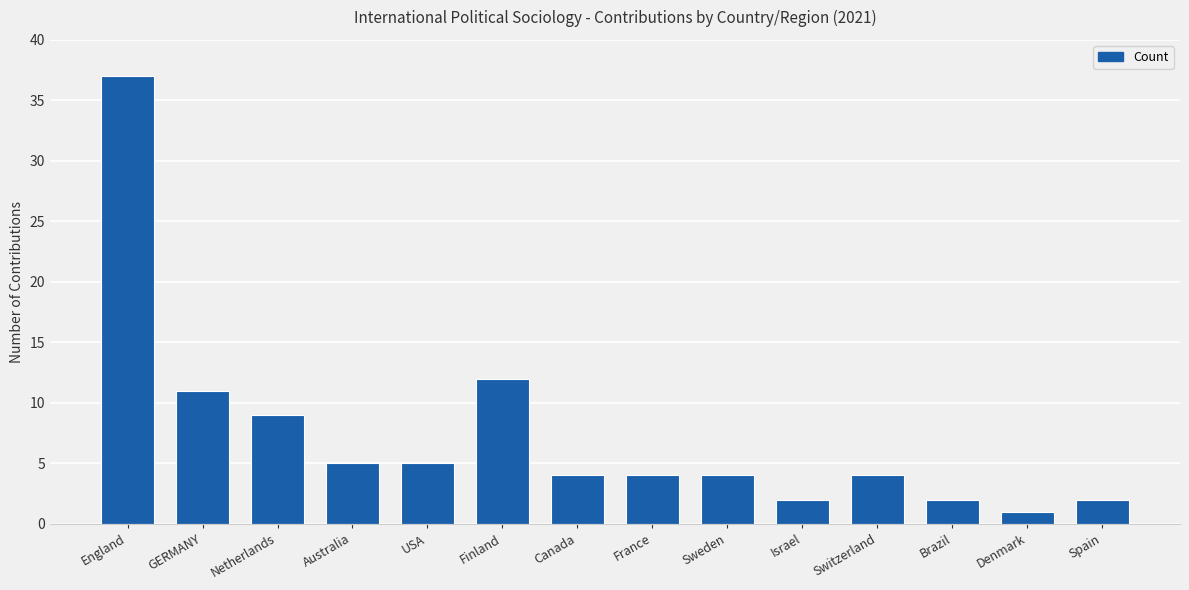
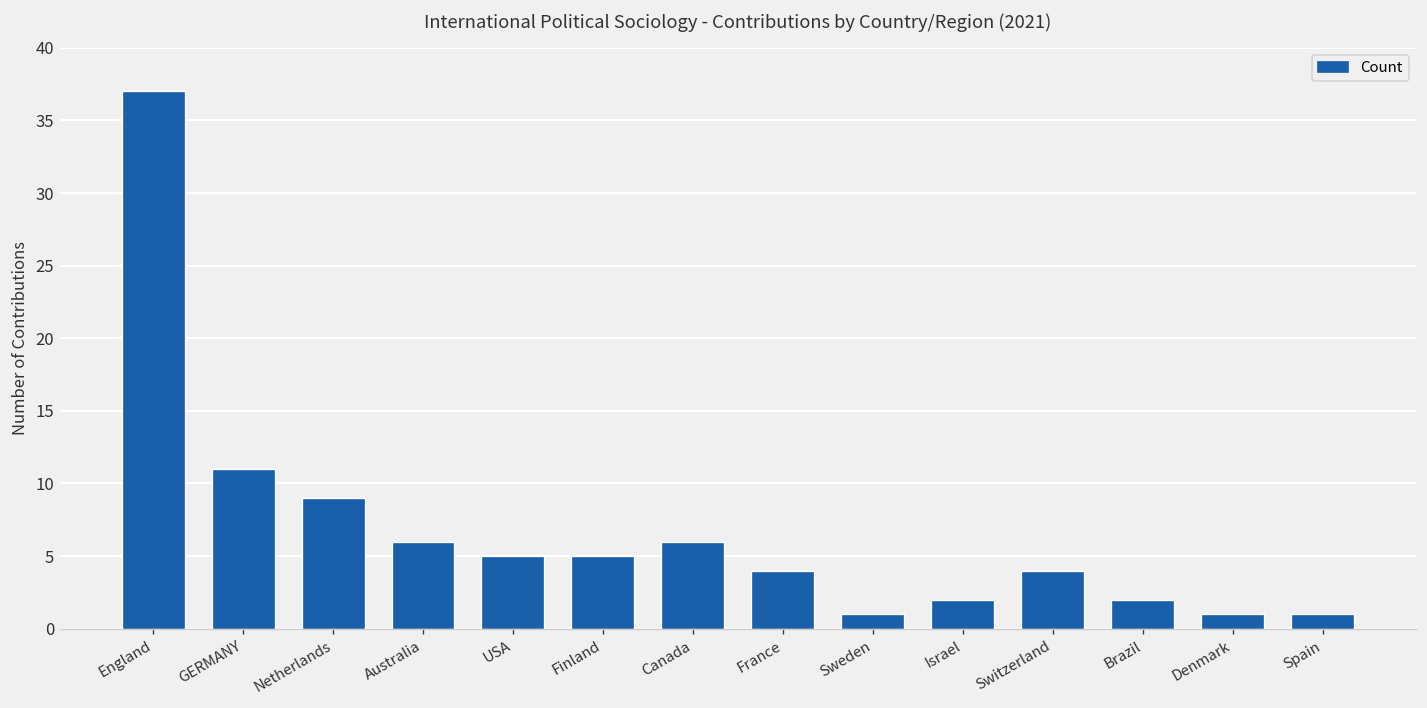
Australia: 5 -> 6
Finland: 12 -> 5
Canada: 4 -> 6
Sweden: 4 -> 1
Spain: 2 -> 1
